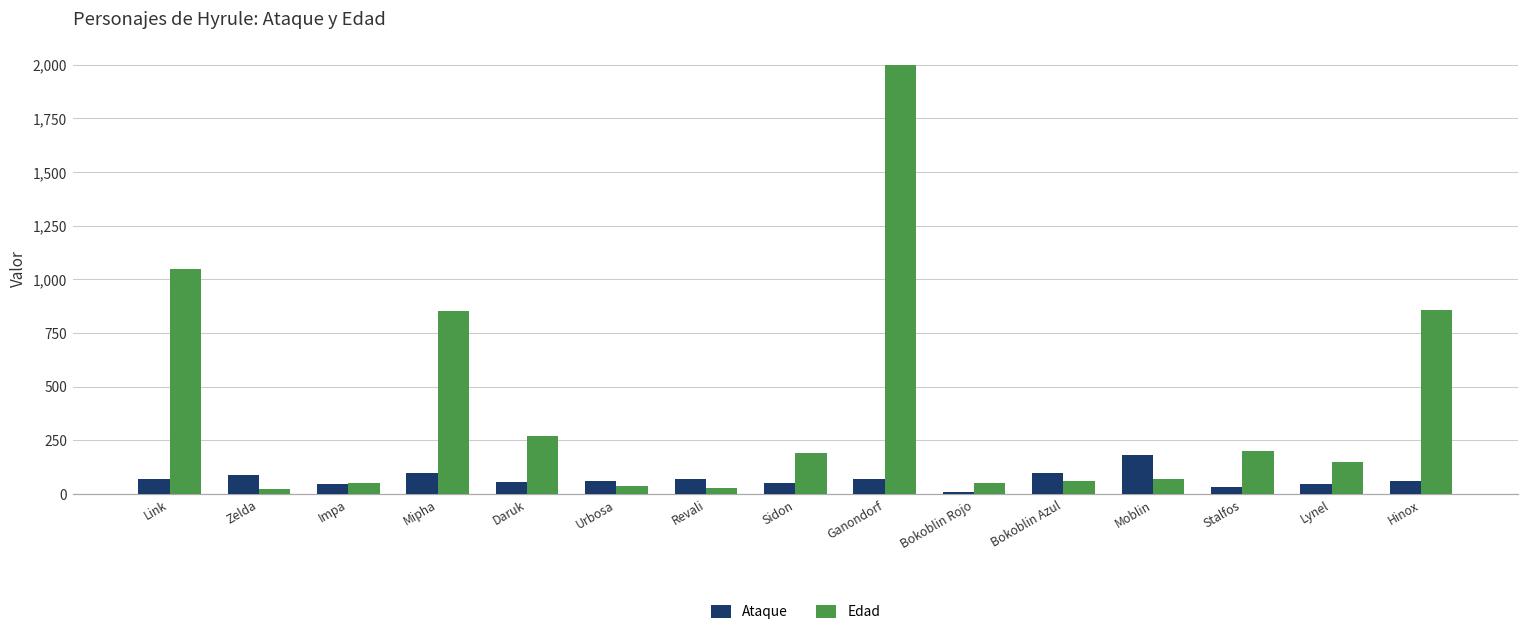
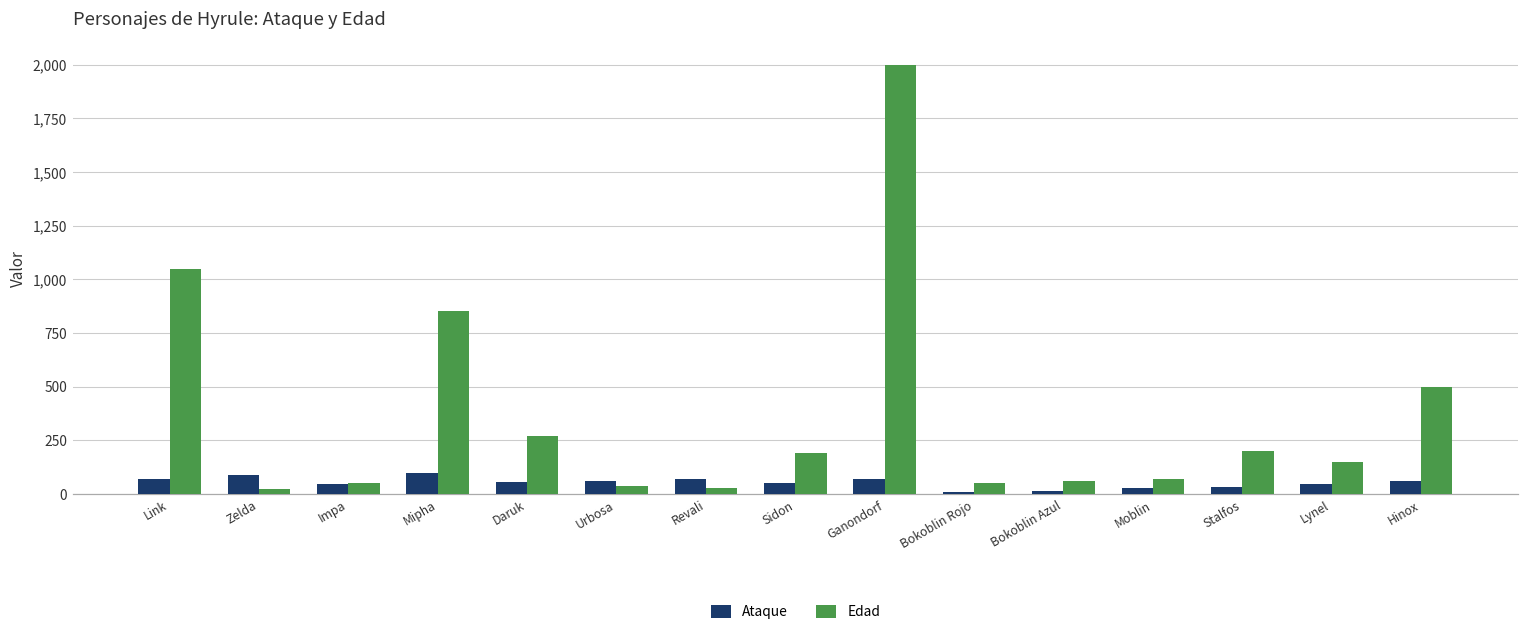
Ataque, Bokoblin Azul: 100 -> 20
Ataque, Moblin: 180 -> 30
Edad, Hinox: 860 -> 500
